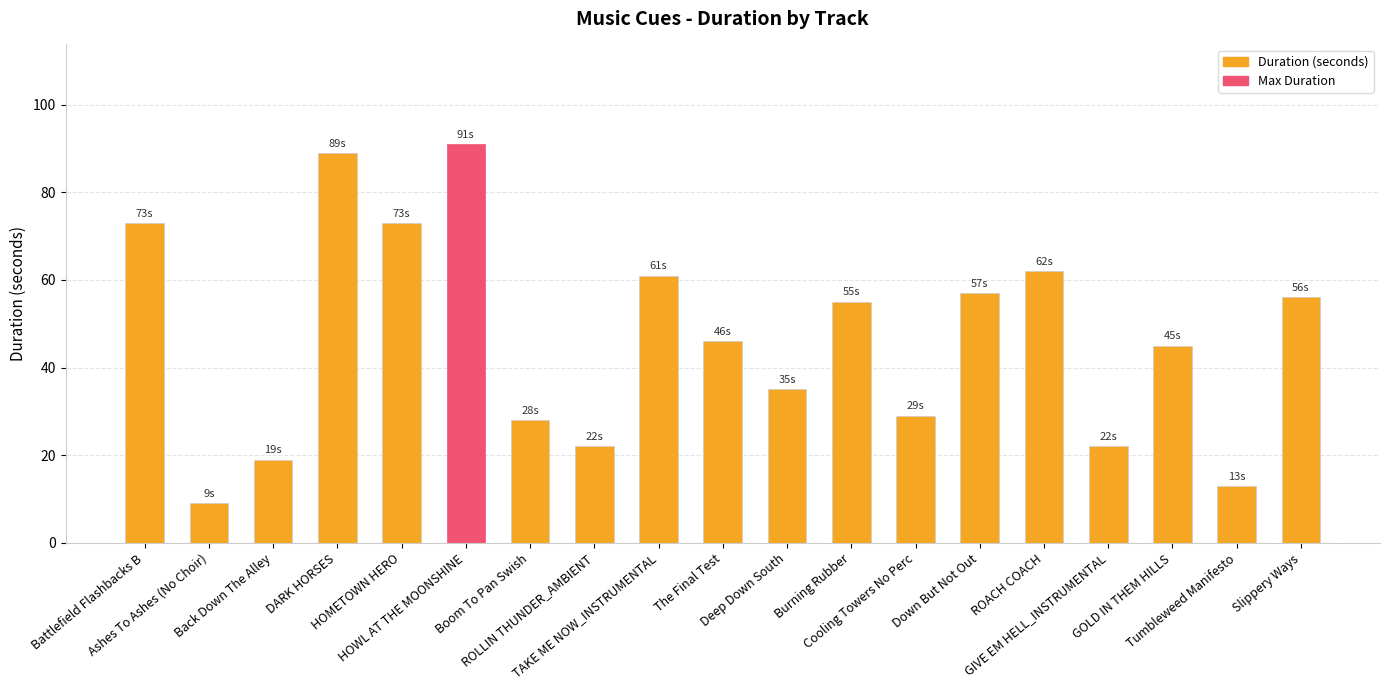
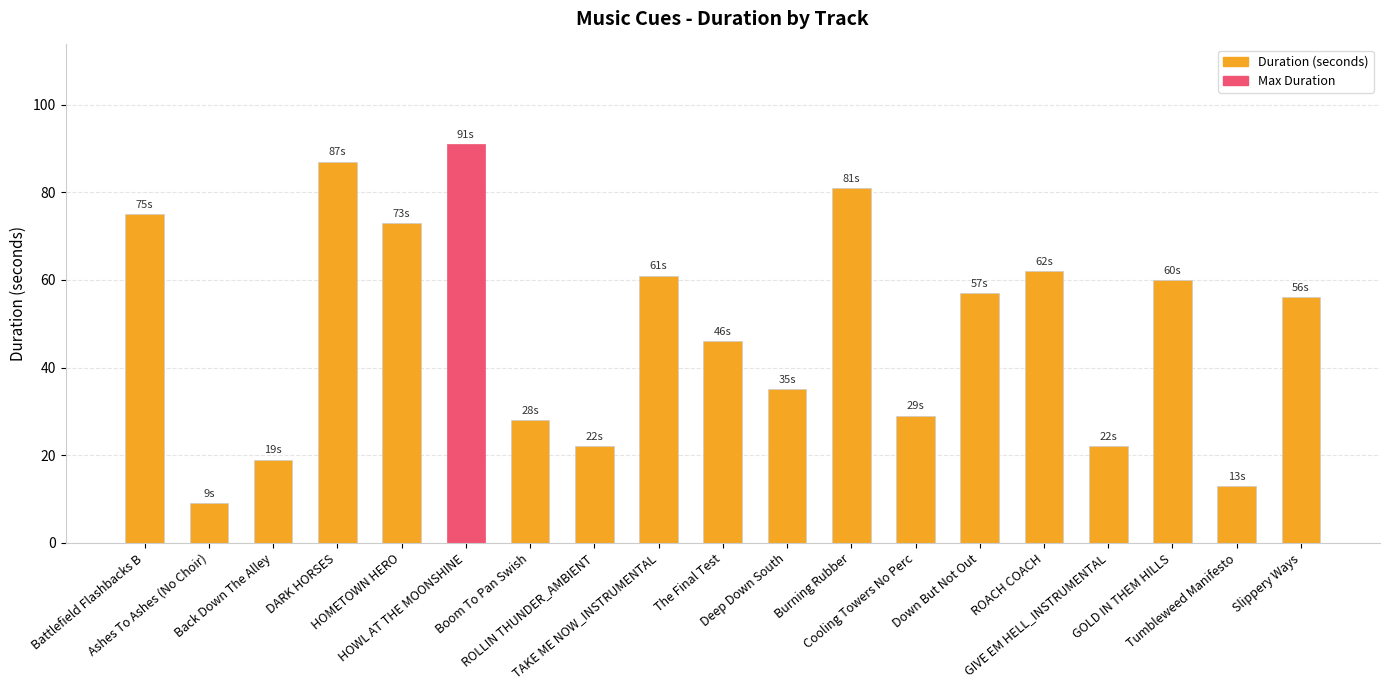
Battlefield Flashbacks B: 73s -> 75s
DARK HORSES: 89s -> 87s
Burning Rubber: 55s -> 81s
GOLD IN THEM HILLS: 45s -> 60s
